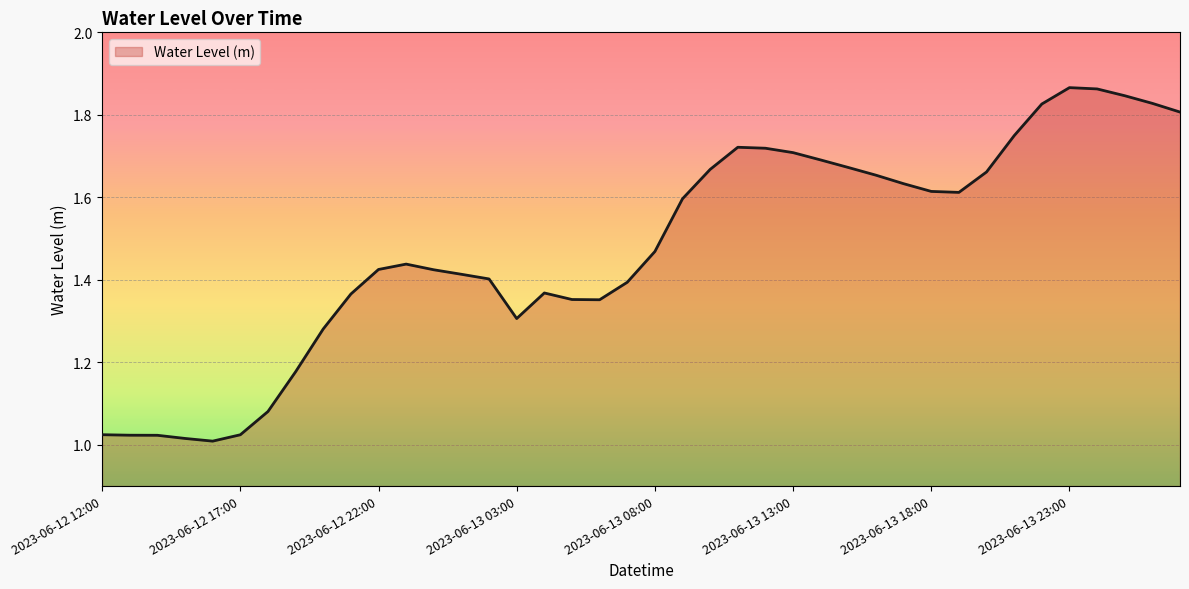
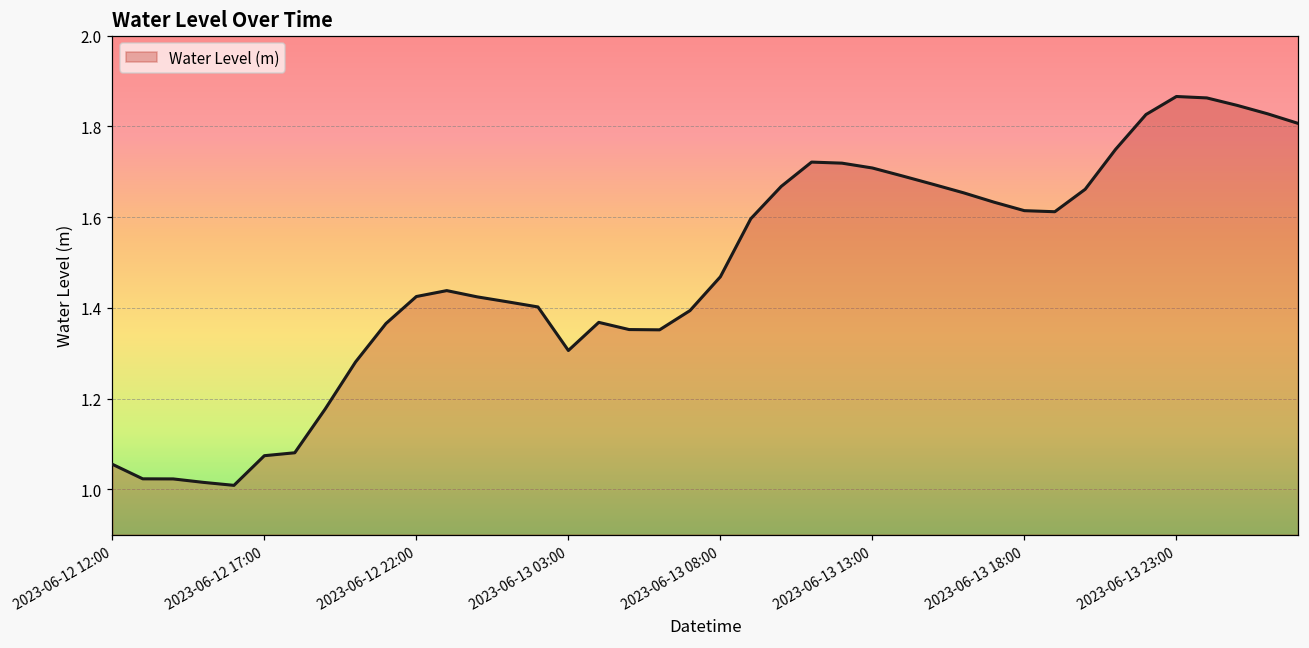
2023-06-12 12:00: 1.02 -> 1.06
2023-06-12 17:00: 1.02 -> 1.07
